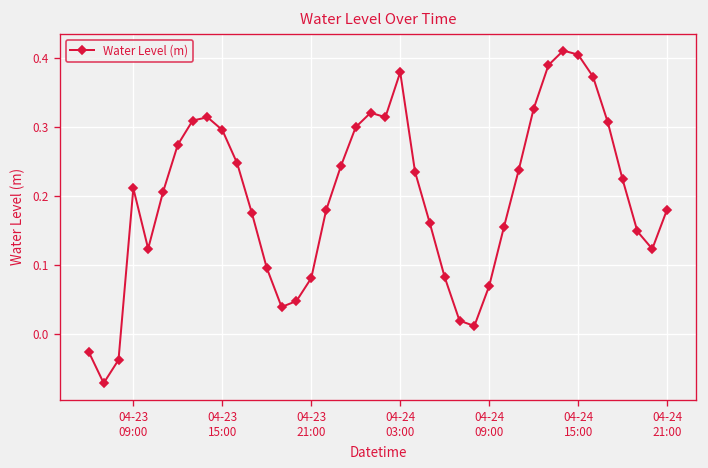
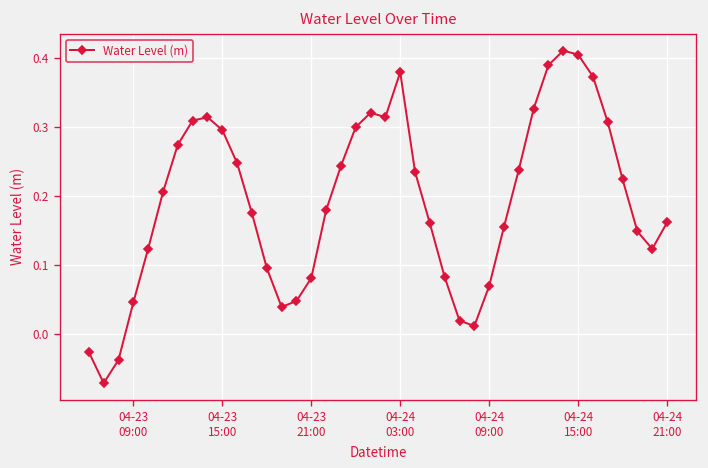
04-23 09:00: 0.21 -> 0.05
04-24 21:00: 0.18 -> 0.16
